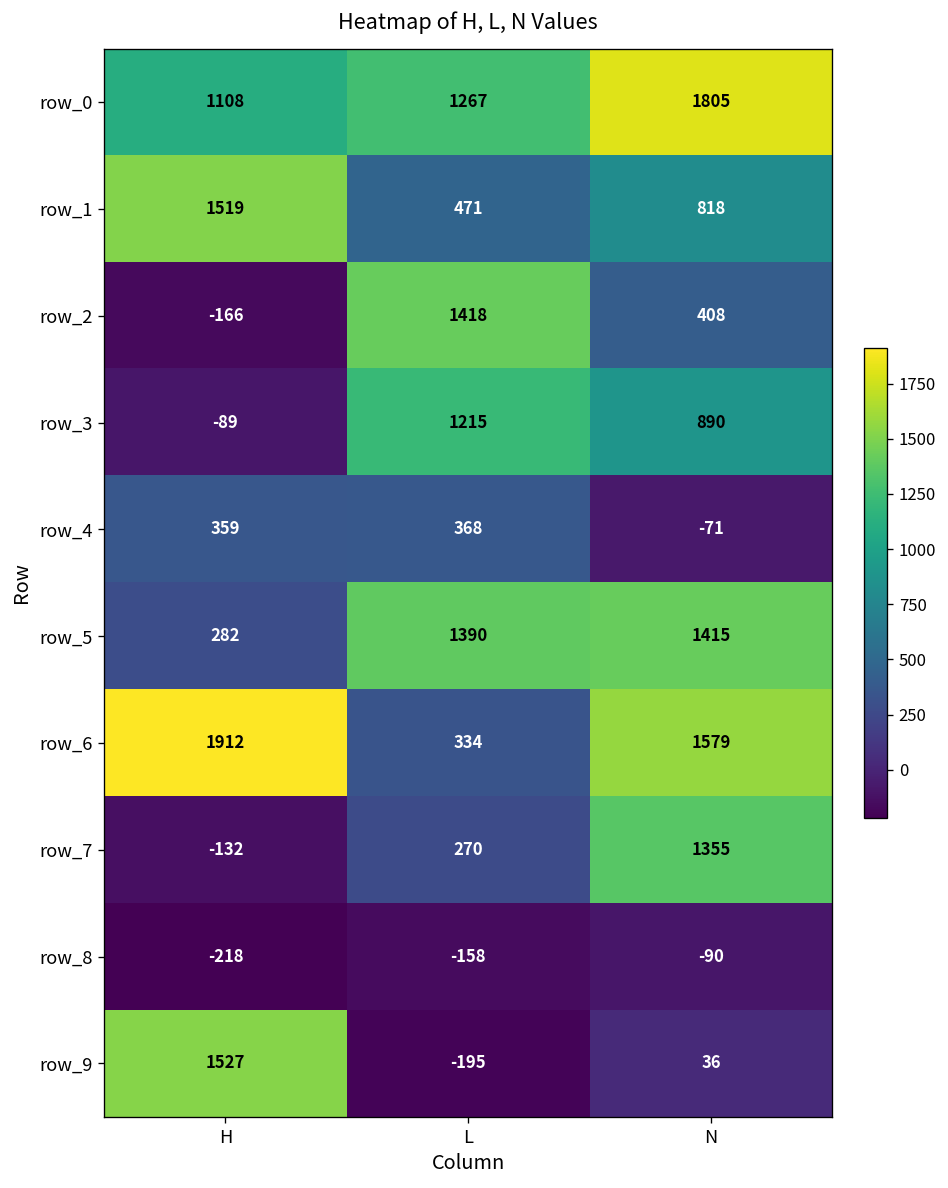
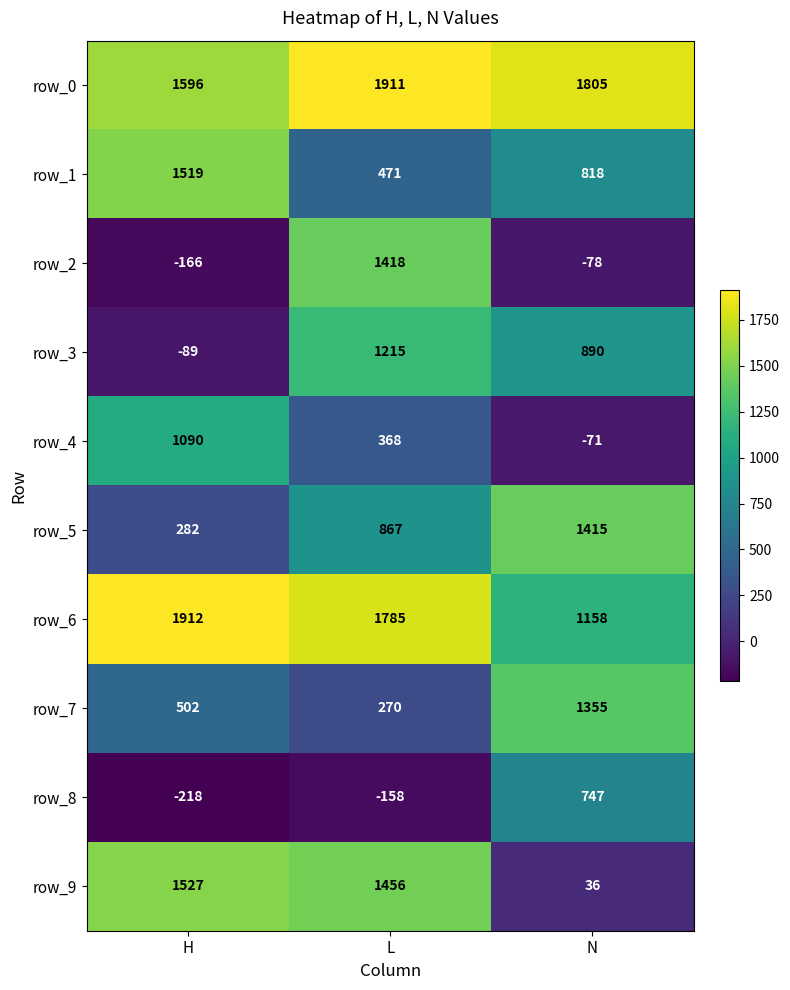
row_0, H: 1108 -> 1596
row_0, L: 1267 -> 1911
row_2, N: 408 -> -78
row_4, H: 359 -> 1090
row_5, L: 1390 -> 867
row_6, L: 334 -> 1785
row_6, N: 1579 -> 1158
row_7, H: -132 -> 502
row_8, N: -90 -> 747
row_9, L: -195 -> 1456
